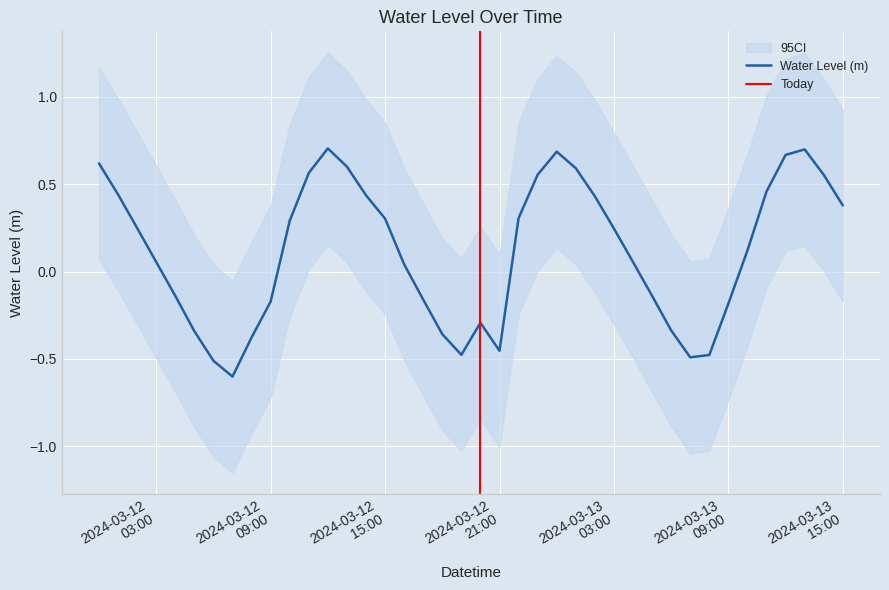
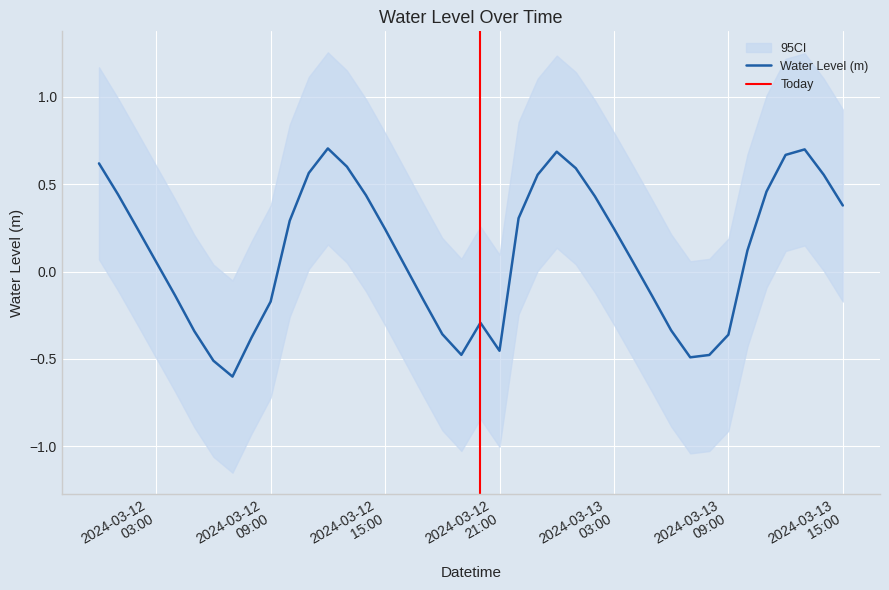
Water Level (m), 2024-03-12 15:00: 0.30 -> 0.24
Water Level (m), 2024-03-13 09:00: -0.18 -> -0.36
